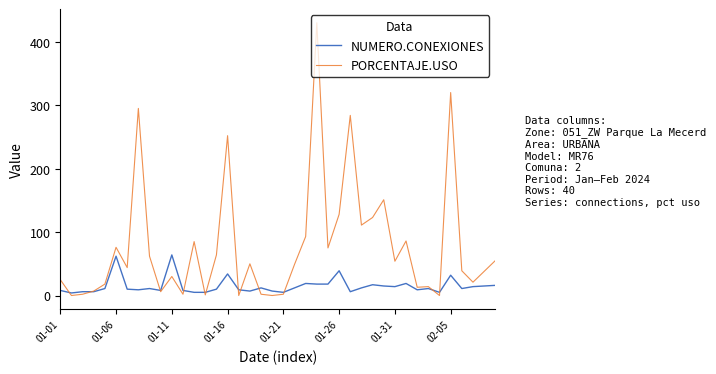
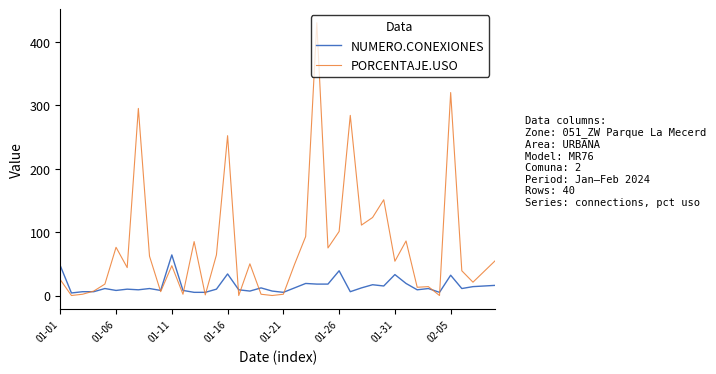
NUMERO.CONEXIONES, 01-01: 10 -> 50
NUMERO.CONEXIONES, 01-06: 60 -> 10
PORCENTAJE.USO, 01-11: 30 -> 50
PORCENTAJE.USO, 01-26: 130 -> 100
NUMERO.CONEXIONES, 01-31: 10 -> 30
